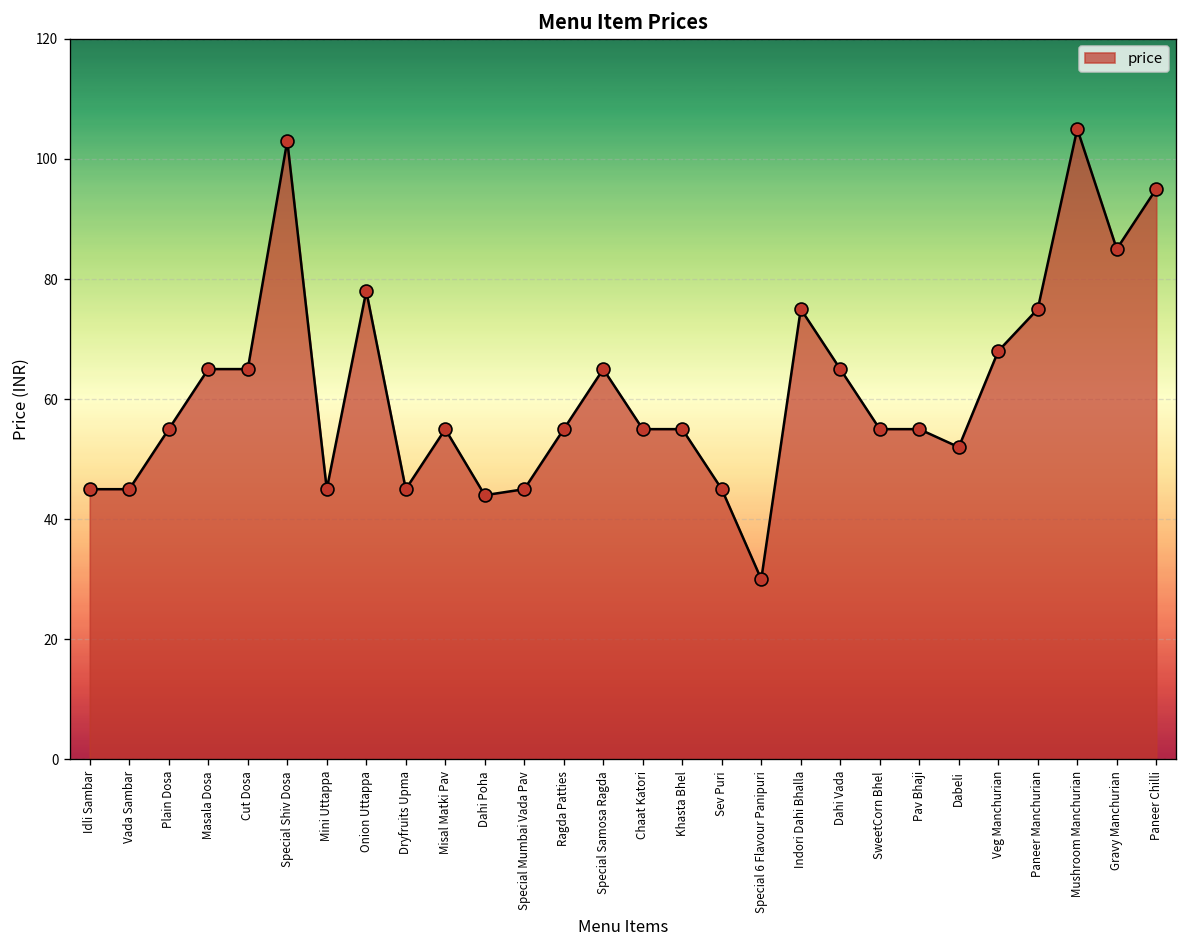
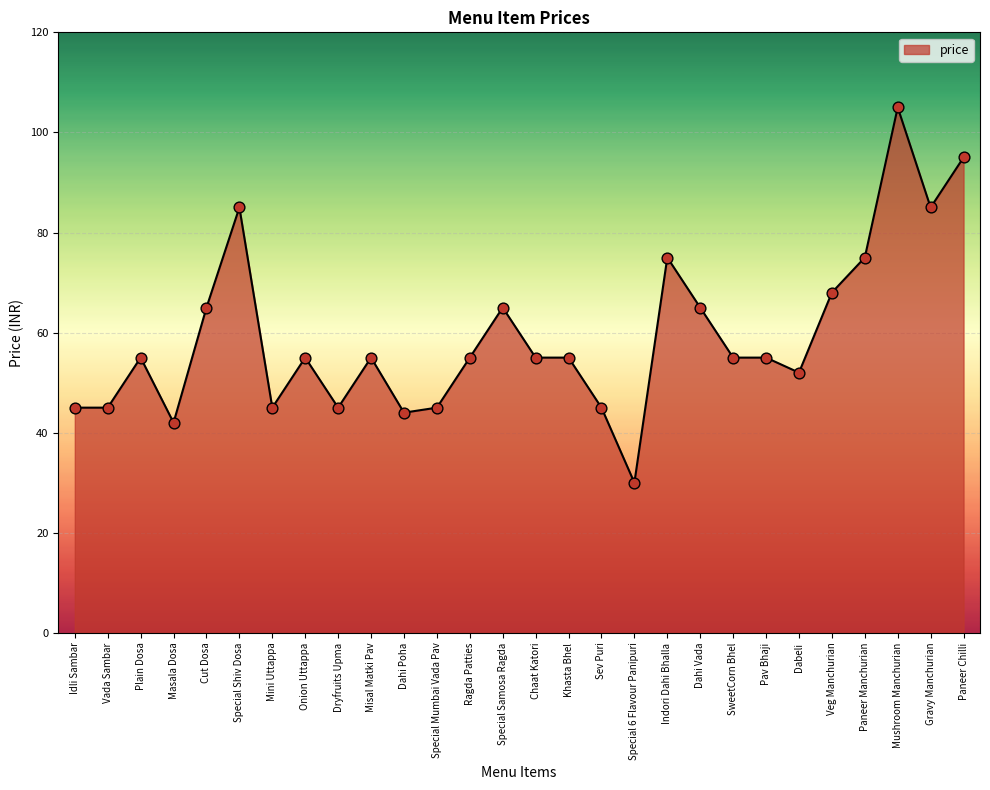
Masala Dosa: 65 -> 42
Special Shiv Dosa: 103 -> 85
Onion Uttappa: 78 -> 55
